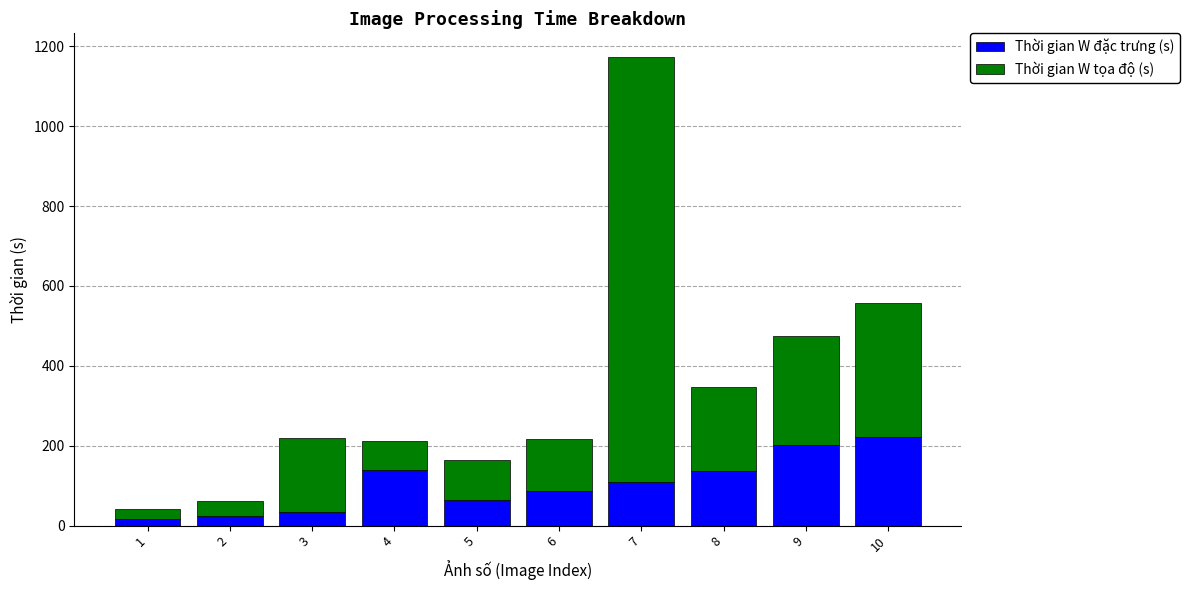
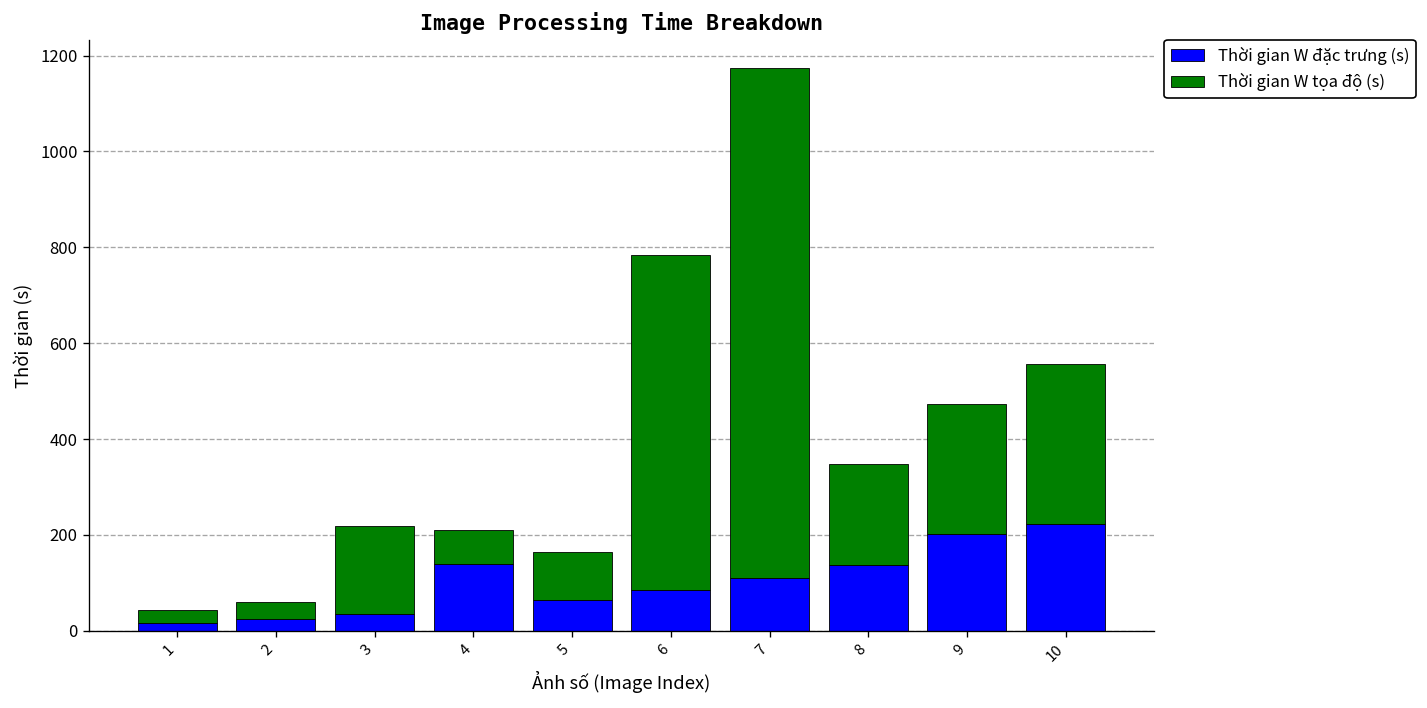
Thời gian W tọa độ (s), 6: 130 -> 700
